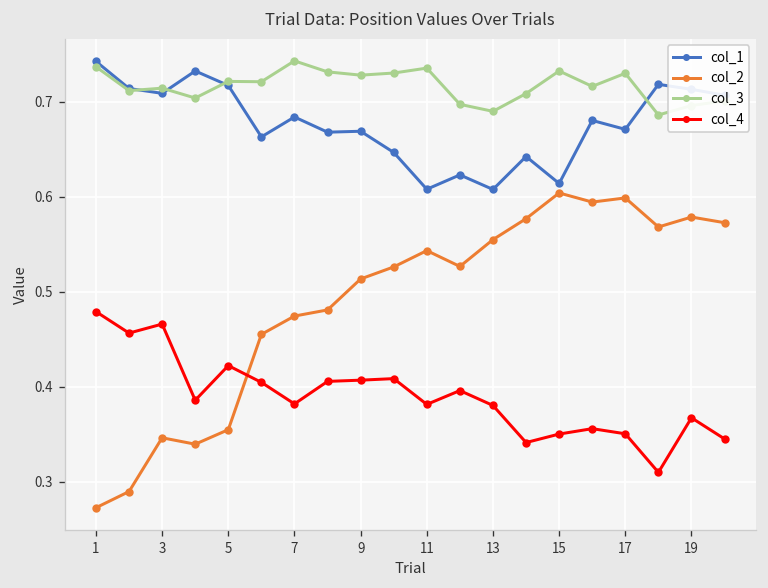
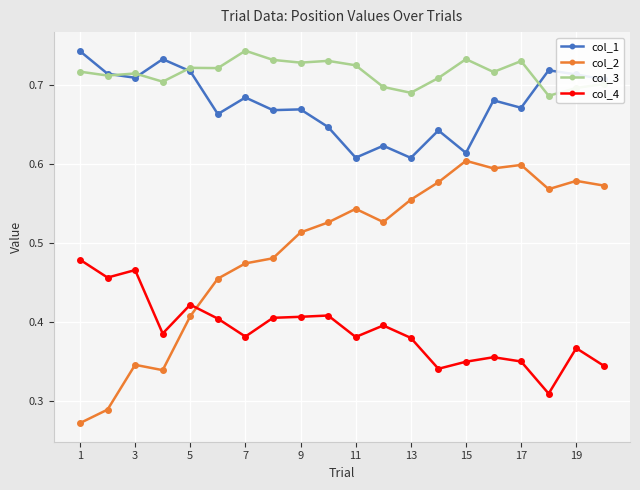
col_3, 1: 0.74 -> 0.72
col_2, 5: 0.35 -> 0.41
col_3, 11: 0.74 -> 0.72
